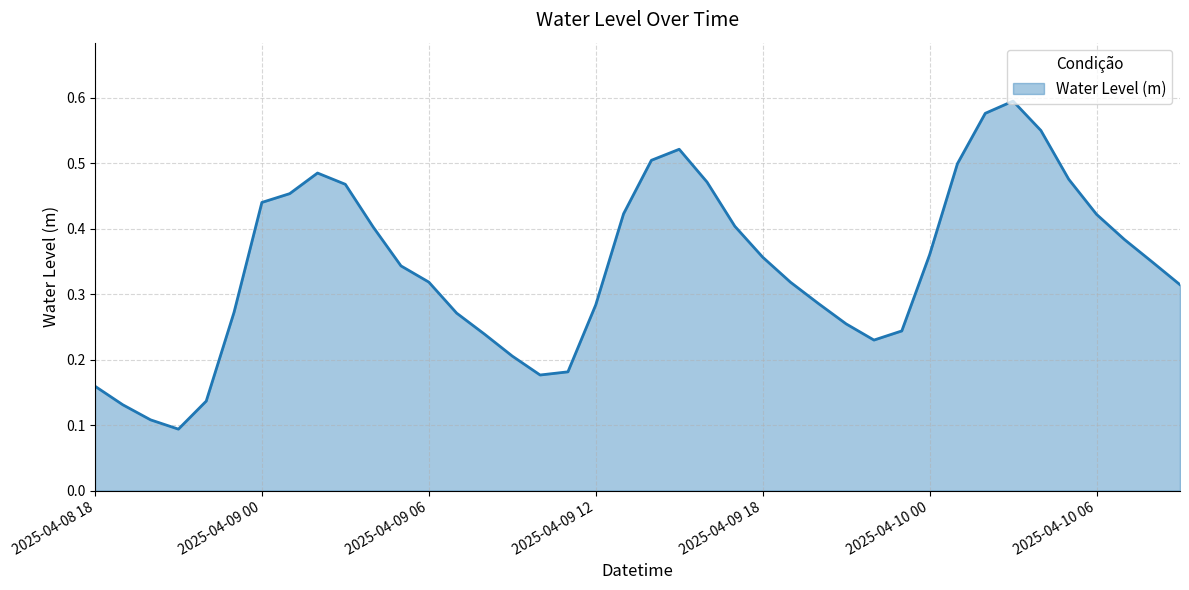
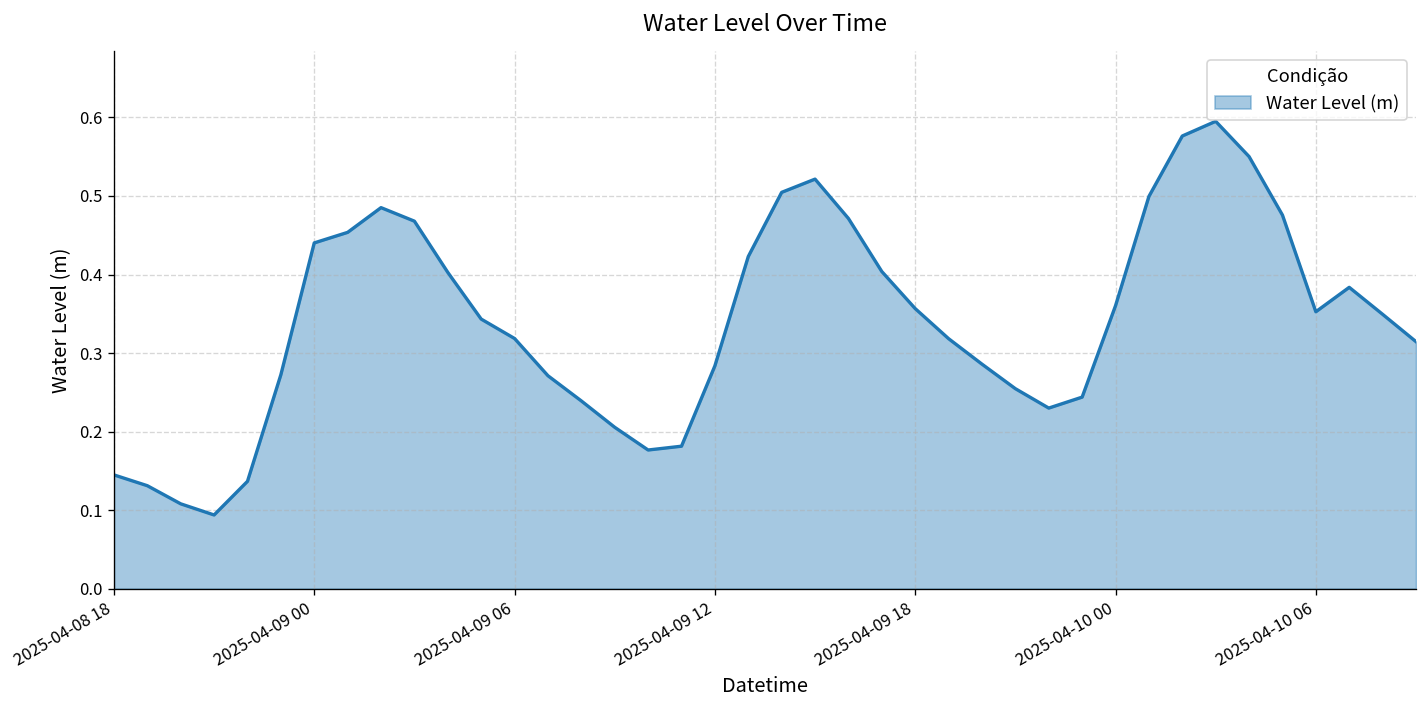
2025-04-08 18: 0.16 -> 0.14
2025-04-10 06: 0.42 -> 0.35
